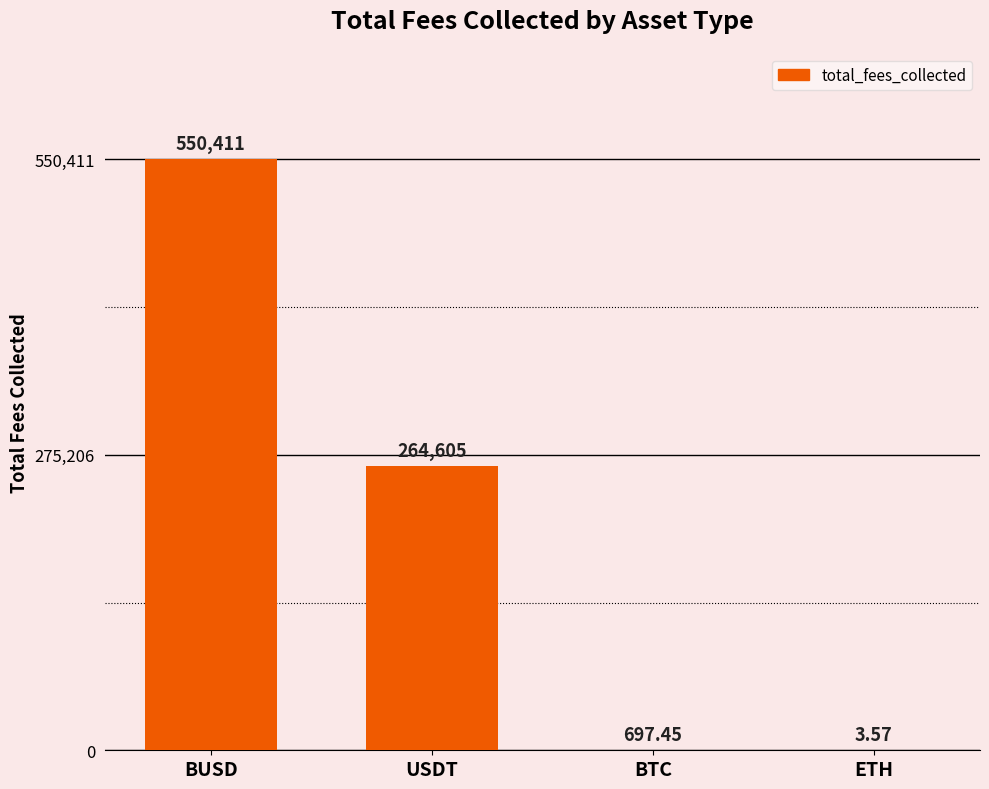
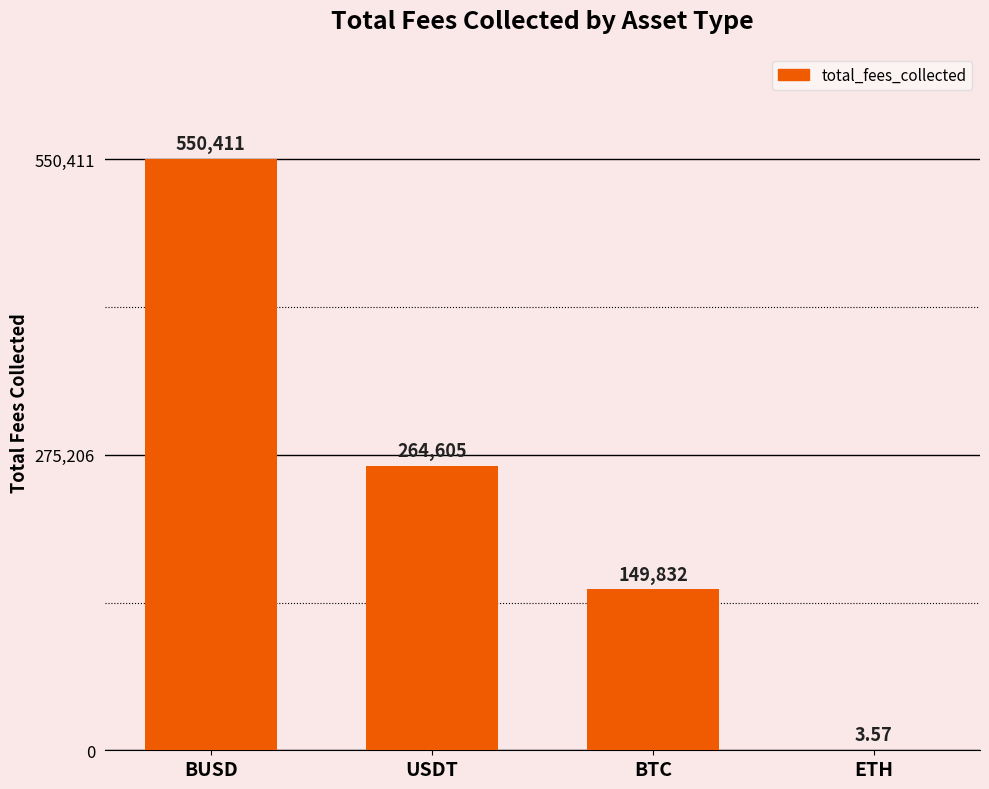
BTC: 697.45 -> 149,832
